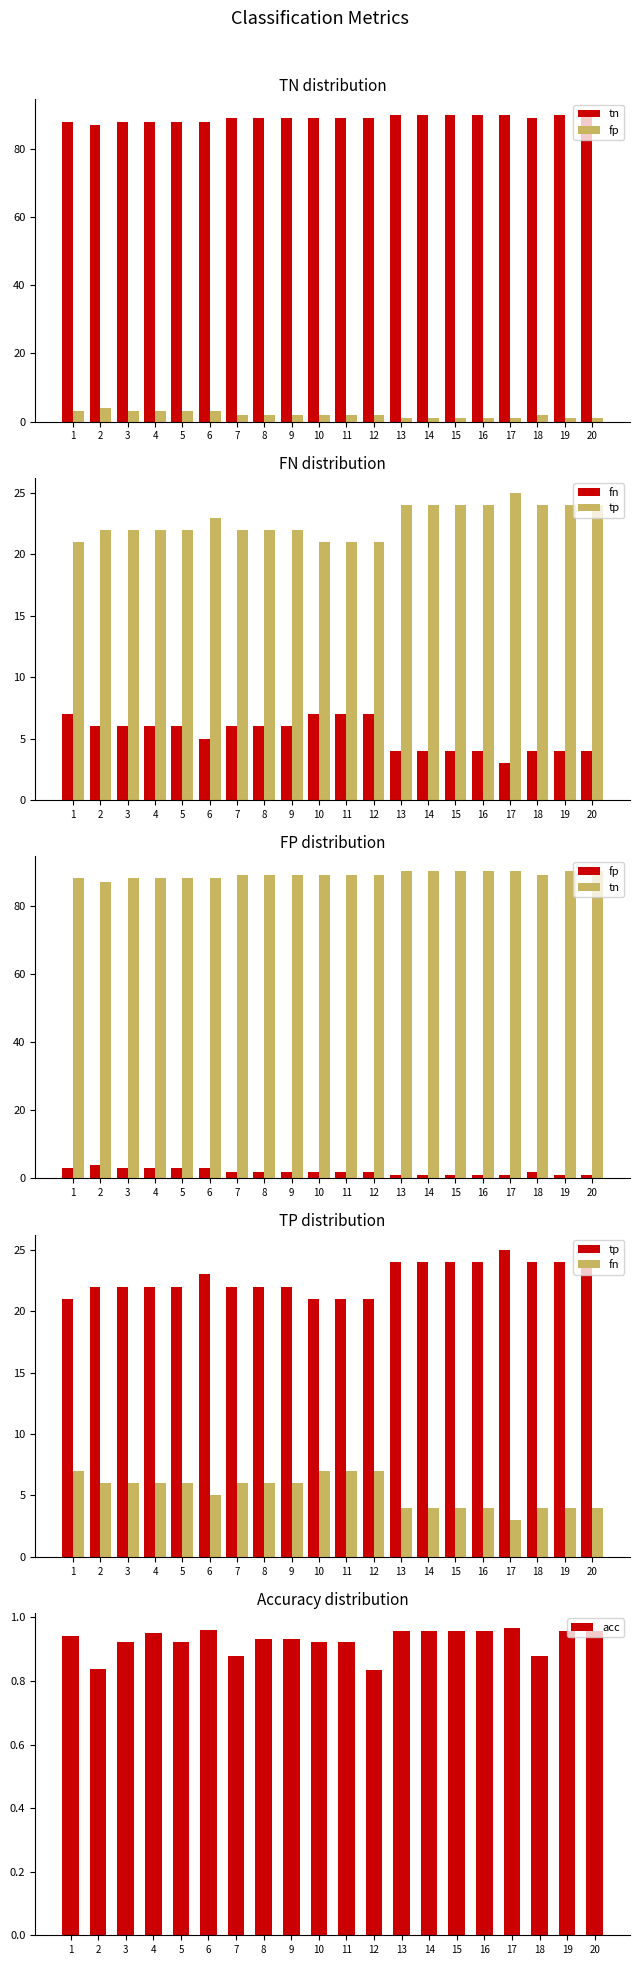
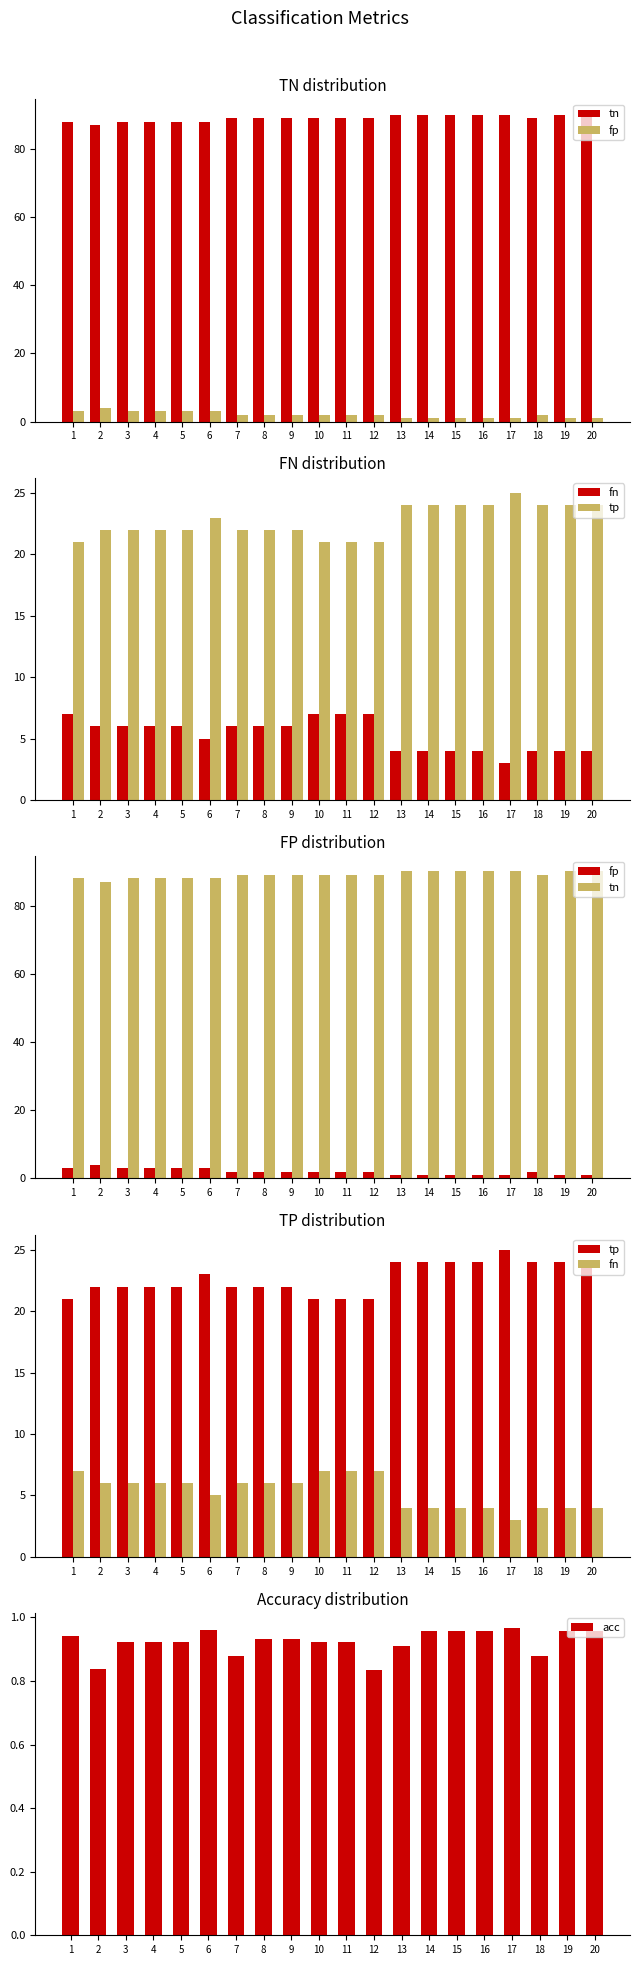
Accuracy distribution, 4: 0.95 -> 0.92
Accuracy distribution, 13: 0.96 -> 0.91
